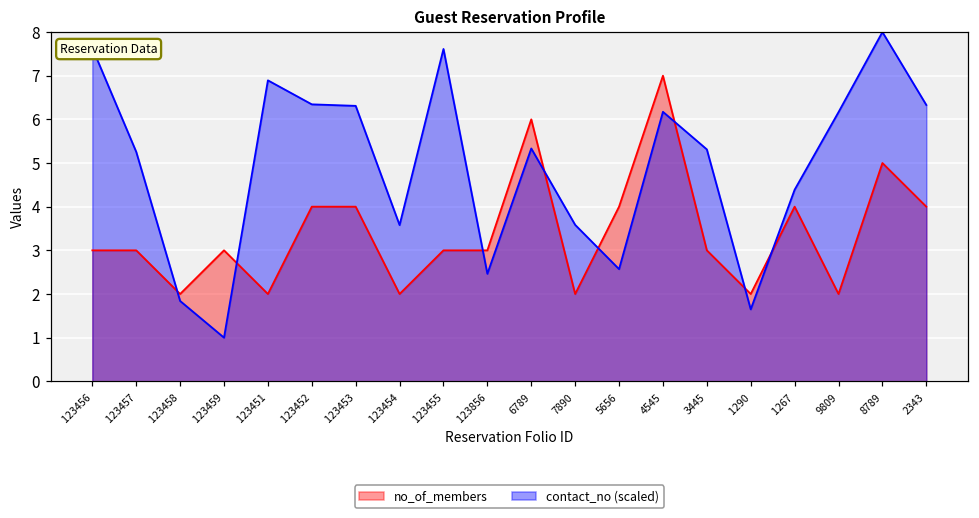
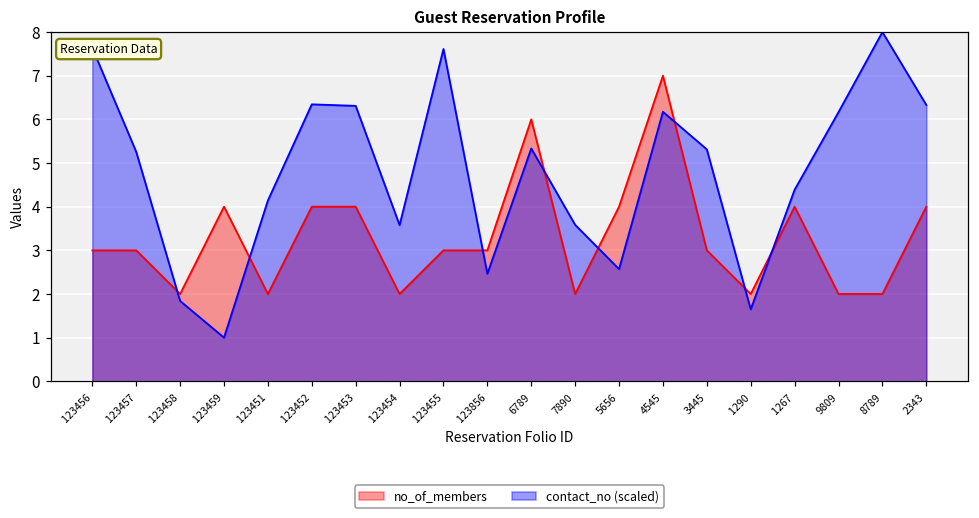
no_of_members, 123459: 3 -> 4
contact_no (scaled), 123451: 6.9 -> 4.1
no_of_members, 8789: 5 -> 2
